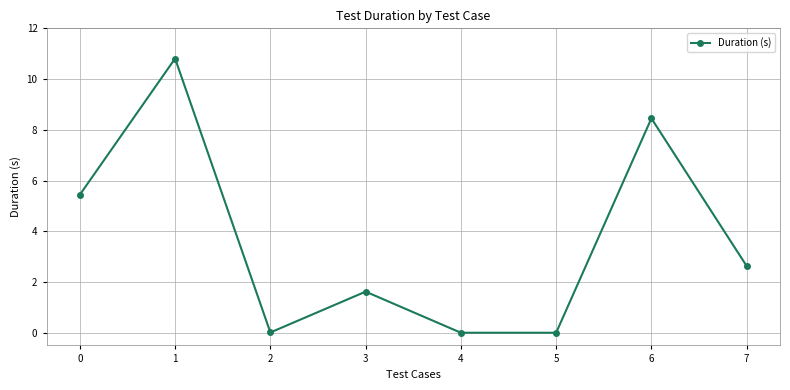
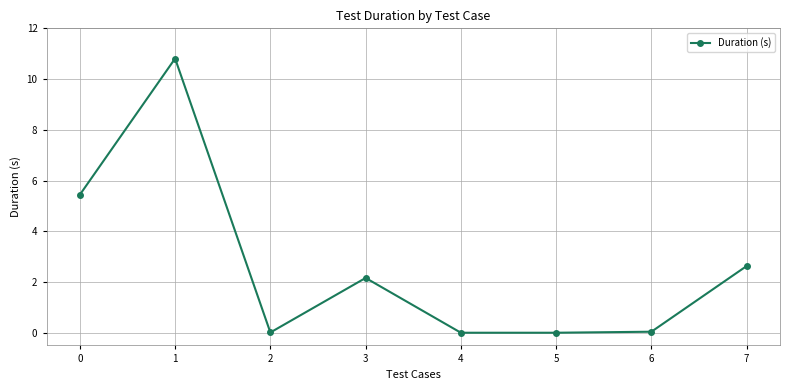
3: 1.6 -> 2.2
6: 8.5 -> 0.0
